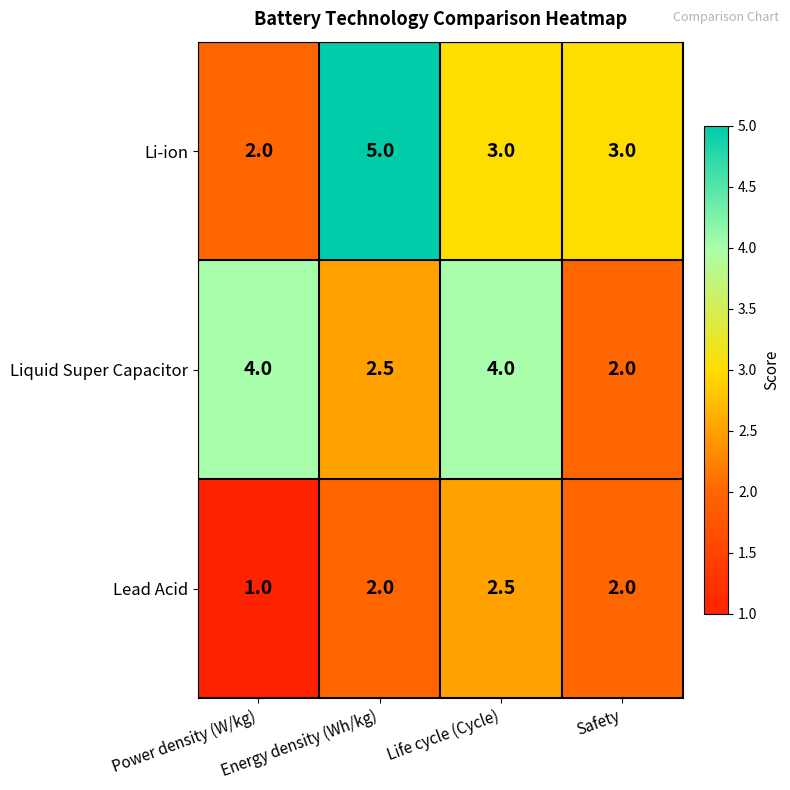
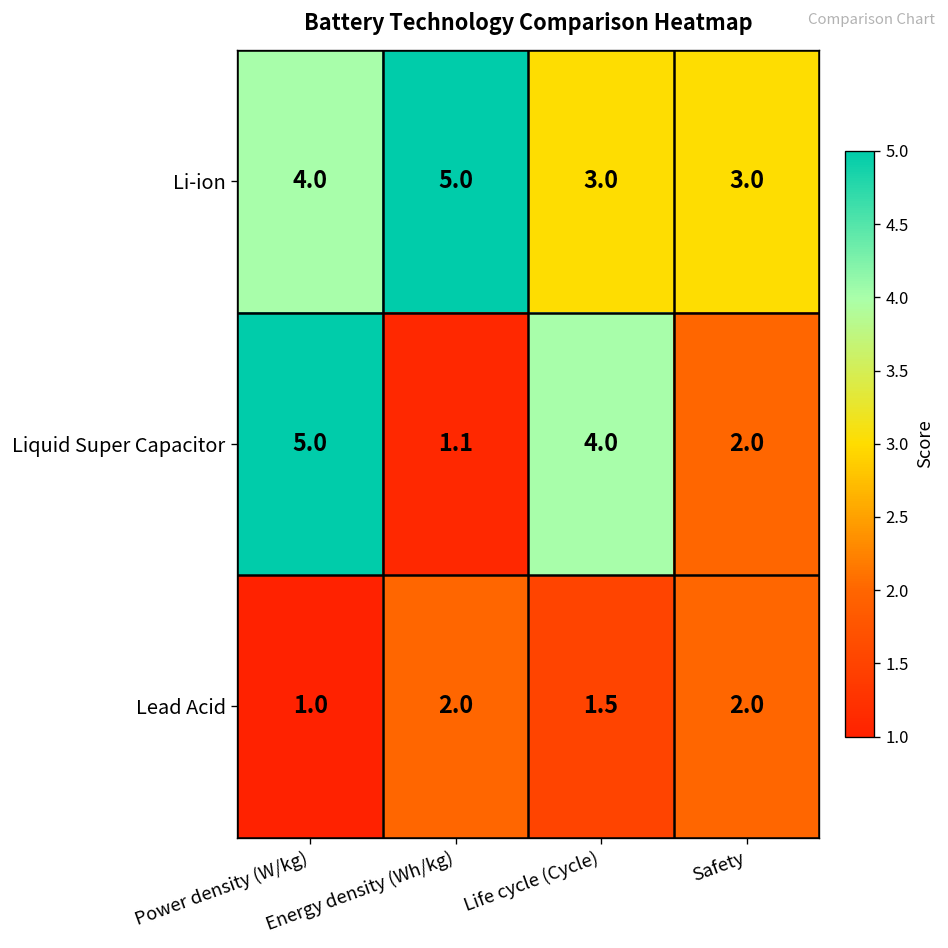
Li-ion, Power density (W/kg): 2.0 -> 4.0
Liquid Super Capacitor, Power density (W/kg): 4.0 -> 5.0
Liquid Super Capacitor, Energy density (Wh/kg): 2.5 -> 1.1
Lead Acid, Life cycle (Cycle): 2.5 -> 1.5
